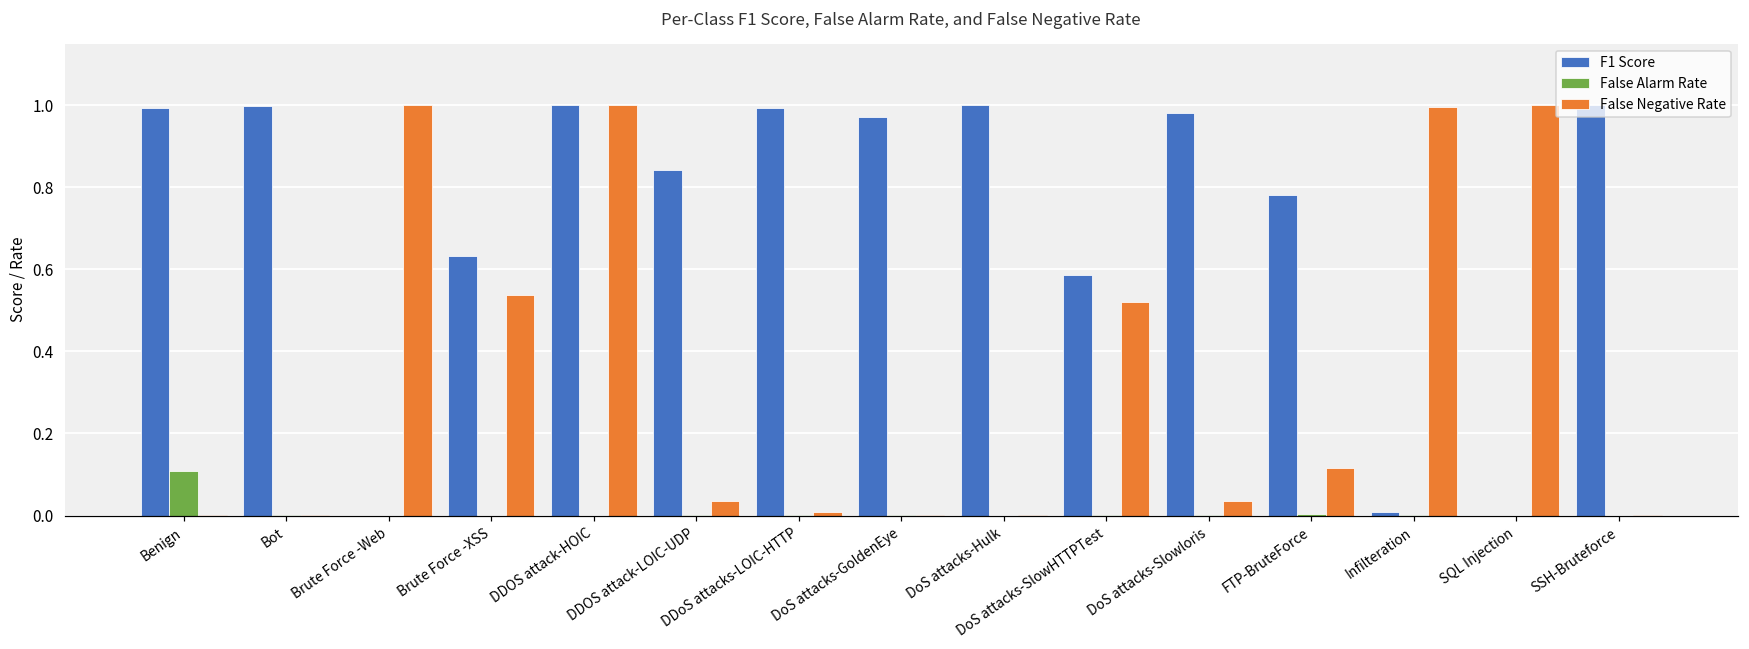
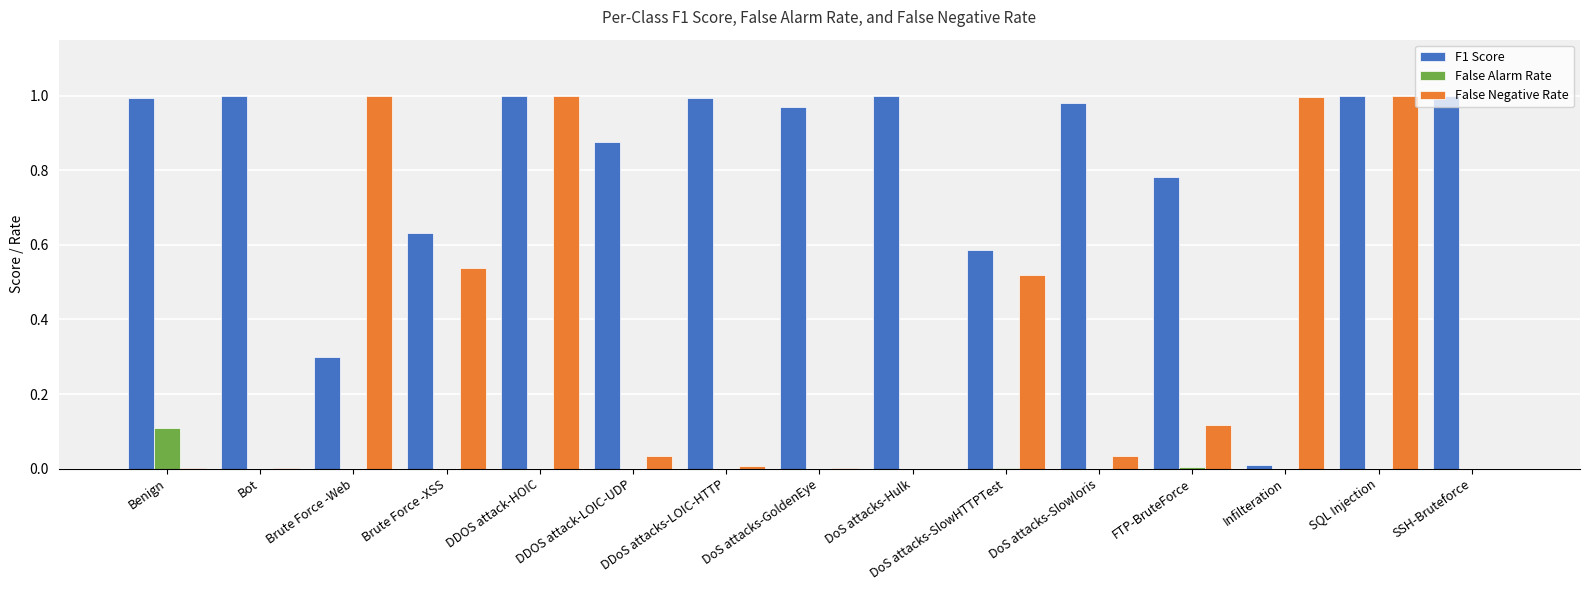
F1 Score, Brute Force -Web: 0.0 -> 0.3
F1 Score, DDOS attack-LOIC-UDP: 0.84 -> 0.88
F1 Score, SQL Injection: 0 -> 1
